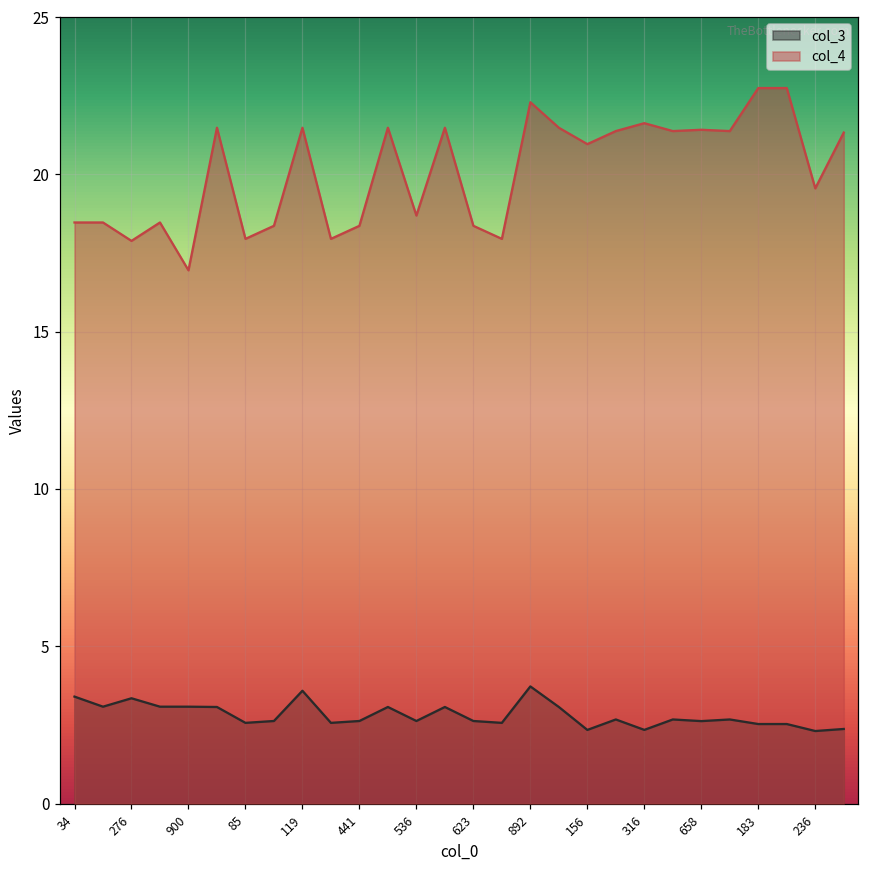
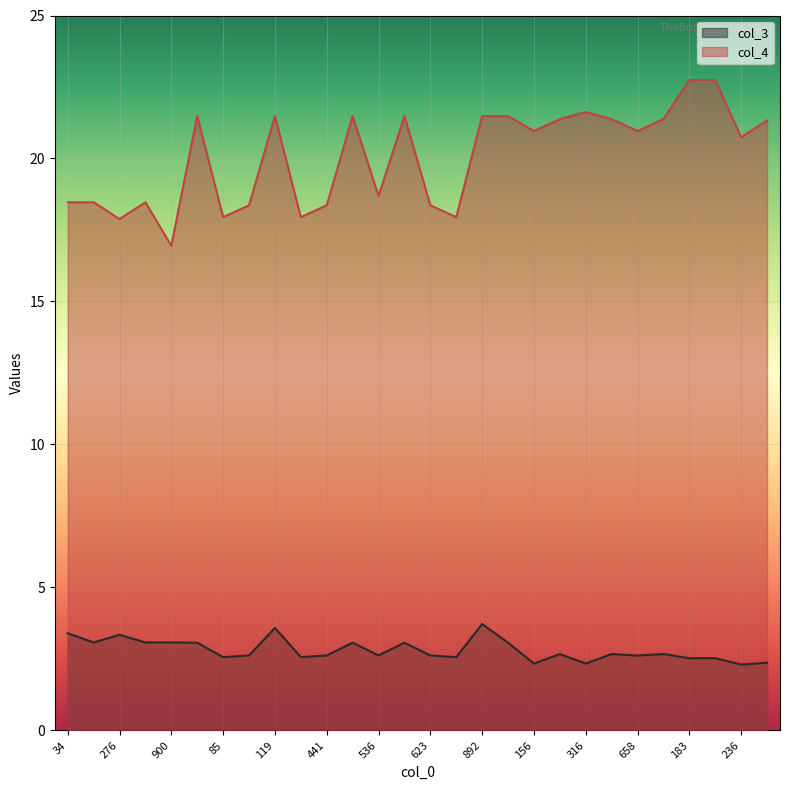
col_4, 892: 22.3 -> 21.5
col_4, 658: 21.4 -> 21.0
col_4, 236: 19.6 -> 20.7
